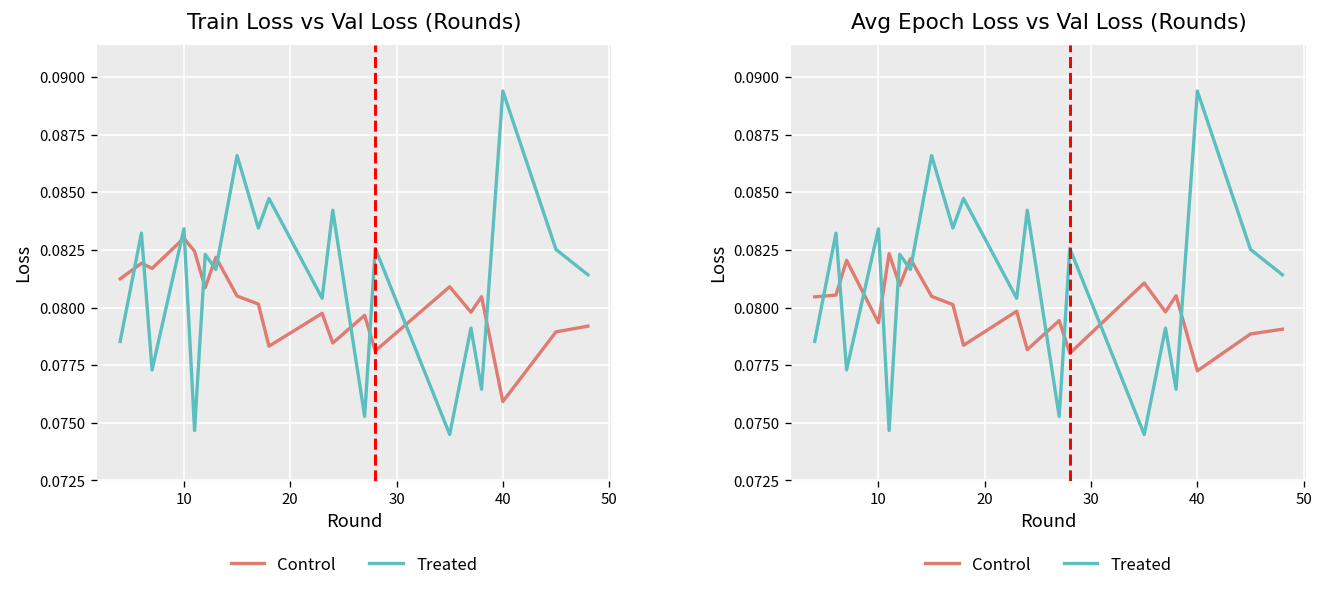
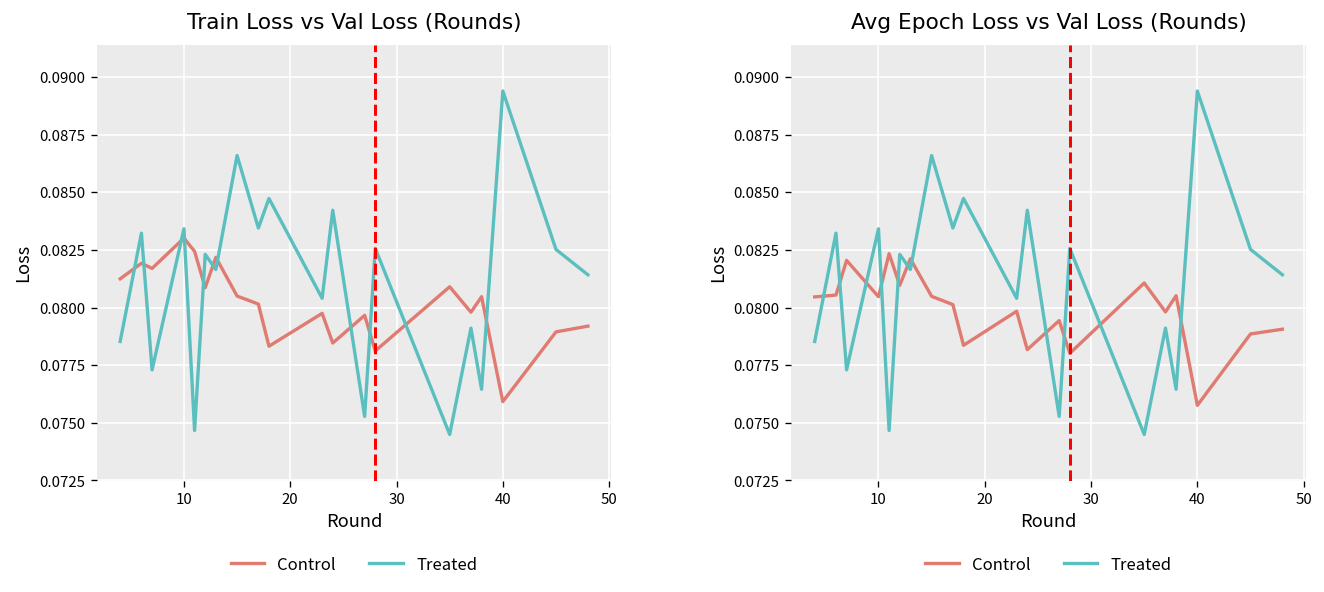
Avg Epoch Loss vs Val Loss (Rounds), Control, 10: 0.0793 -> 0.0805
Avg Epoch Loss vs Val Loss (Rounds), Control, 40: 0.0773 -> 0.0758
